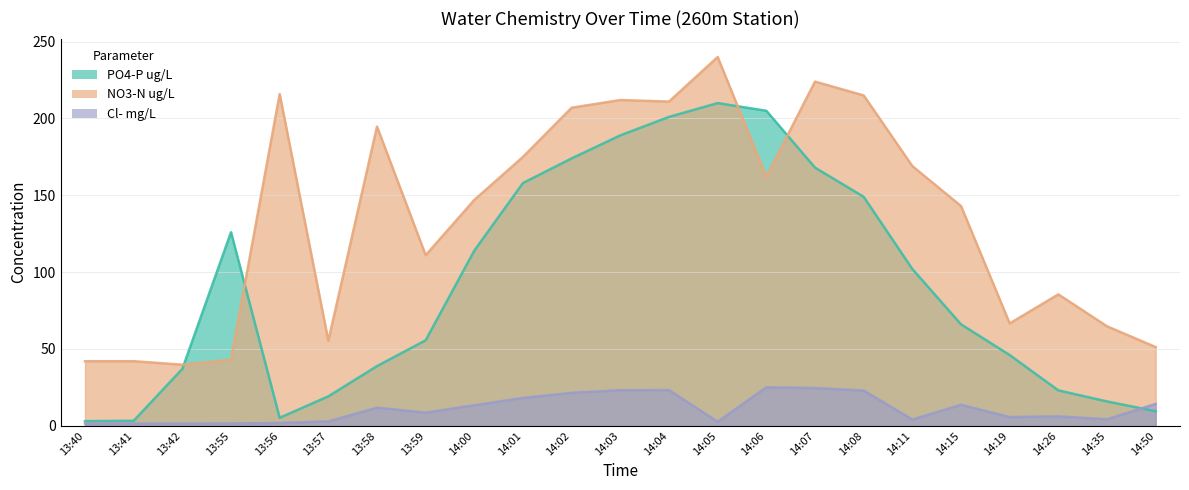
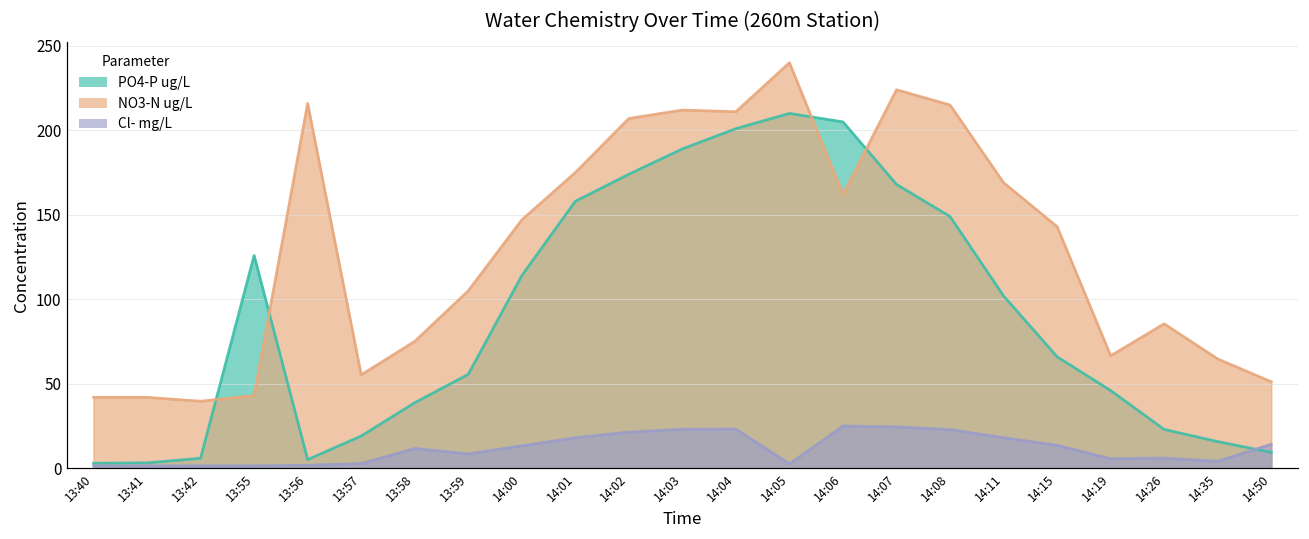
PO4-P ug/L, 13:42: 37 -> 6
NO3-N ug/L, 13:58: 195 -> 75
NO3-N ug/L, 13:59: 111 -> 105
Cl- mg/L, 14:11: 4 -> 18
